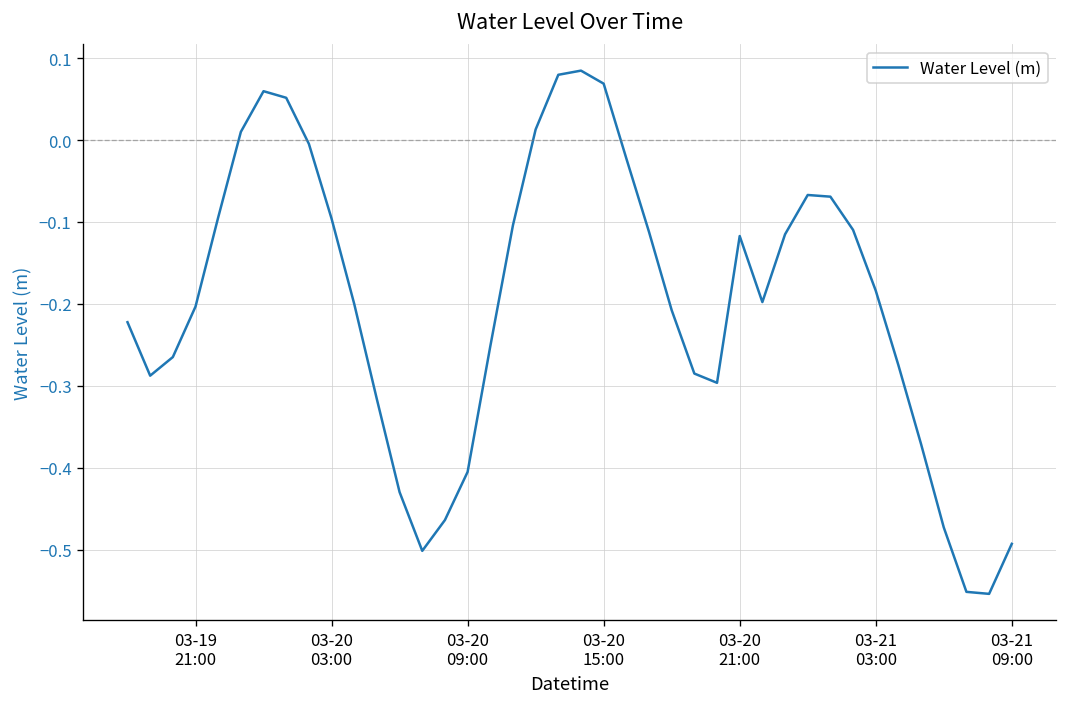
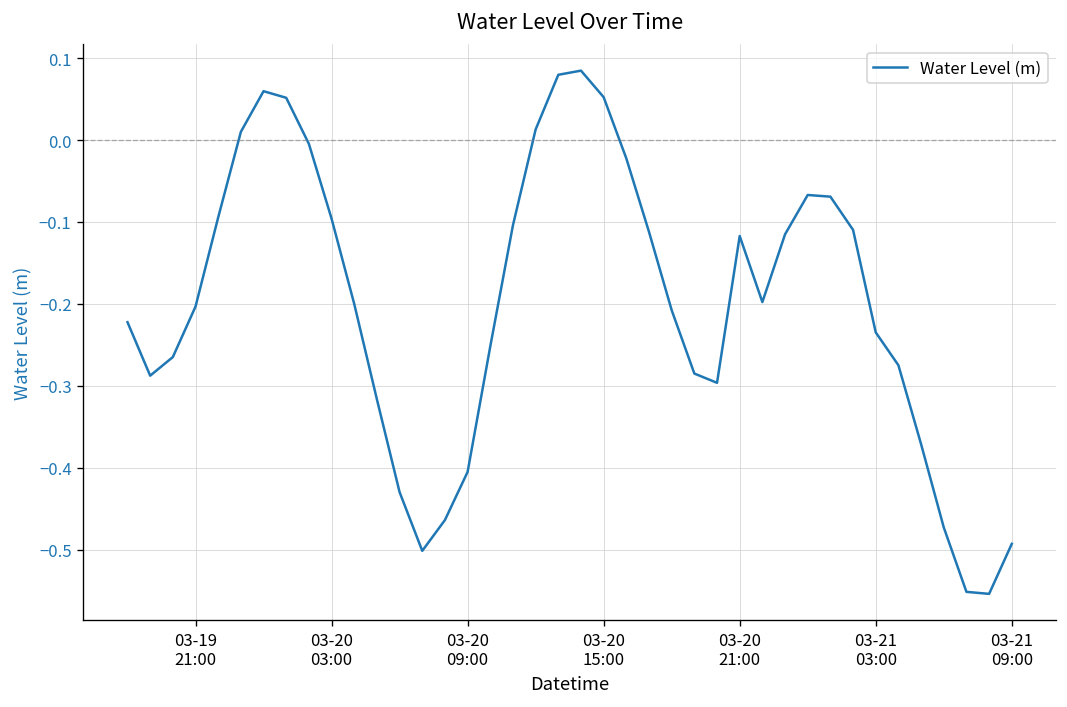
03-20 15:00: 0.07 -> 0.05
03-21 03:00: -0.18 -> -0.23
